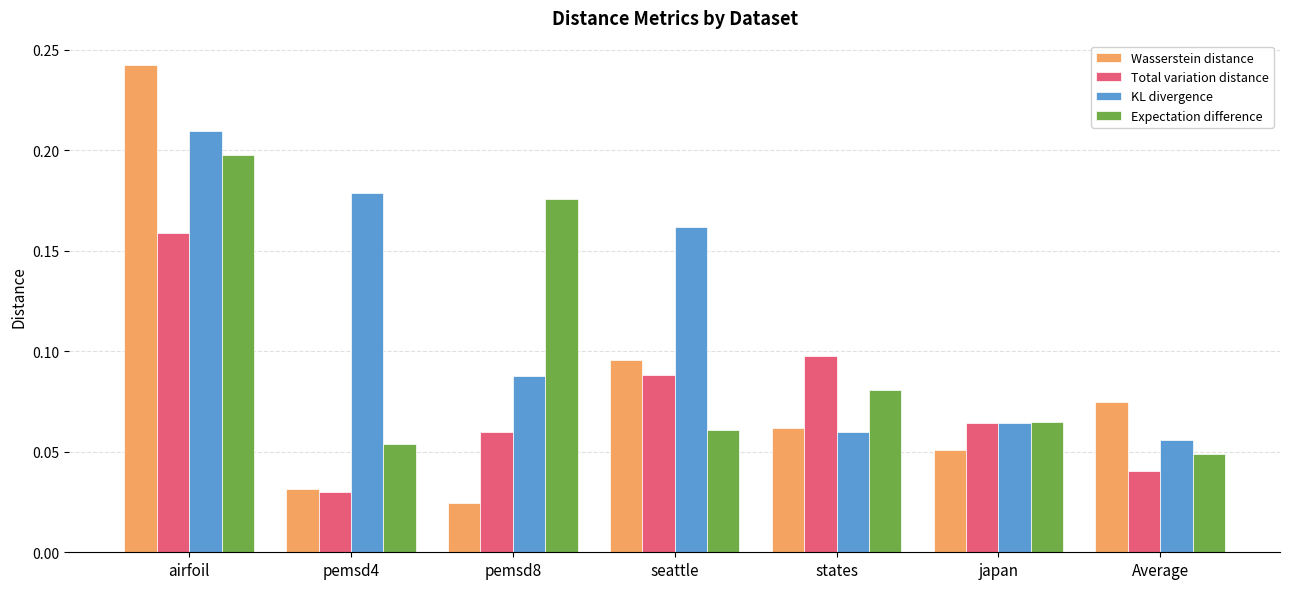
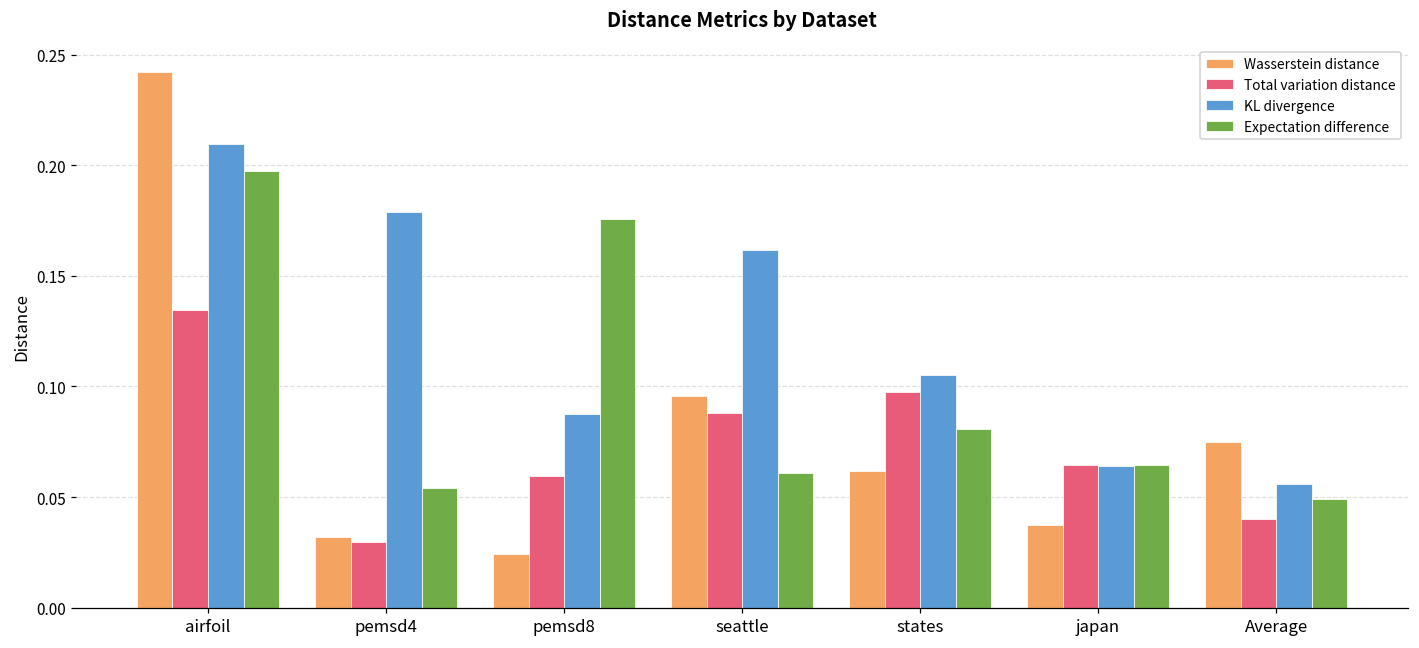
Total variation distance, airfoil: 0.159 -> 0.135
KL divergence, states: 0.060 -> 0.105
Wasserstein distance, japan: 0.051 -> 0.037
